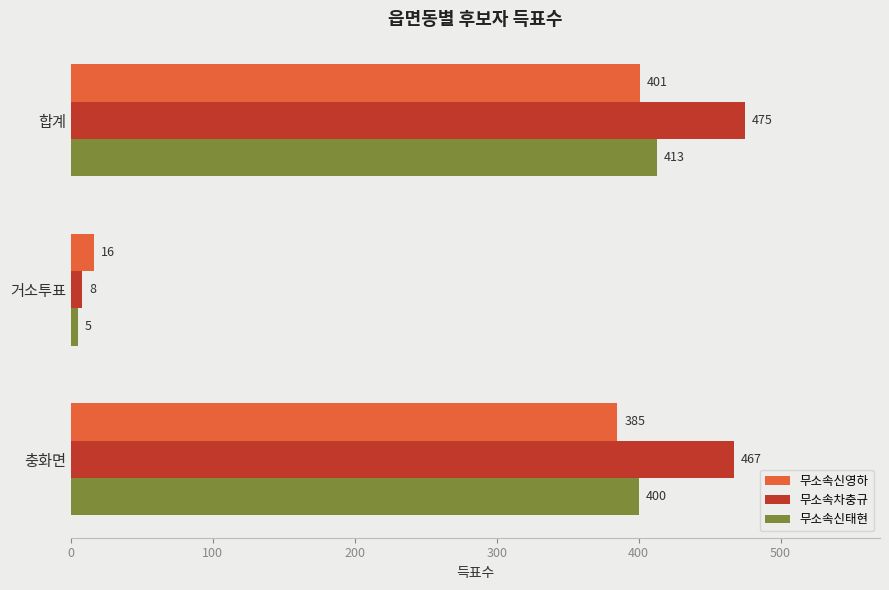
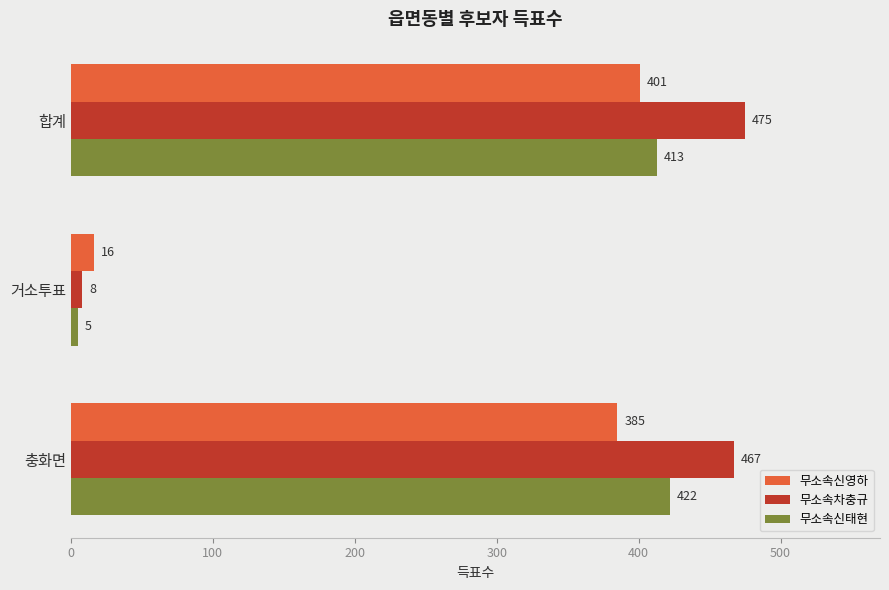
무소속신태현, 충화면: 400 -> 422
